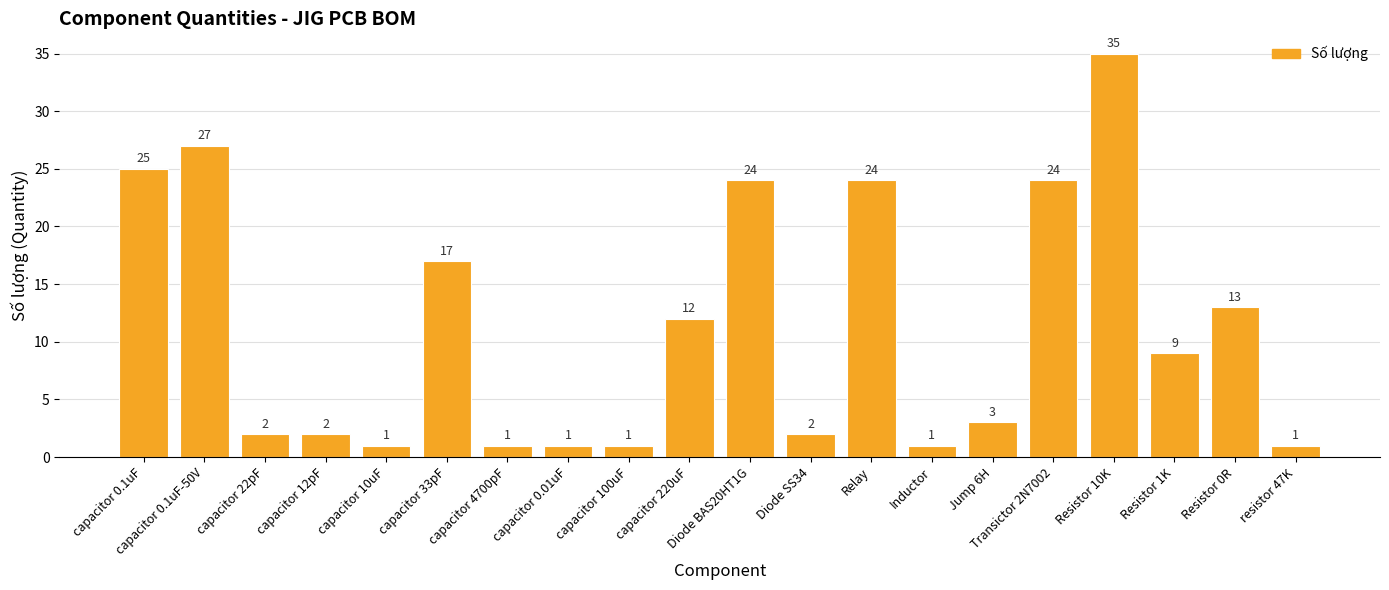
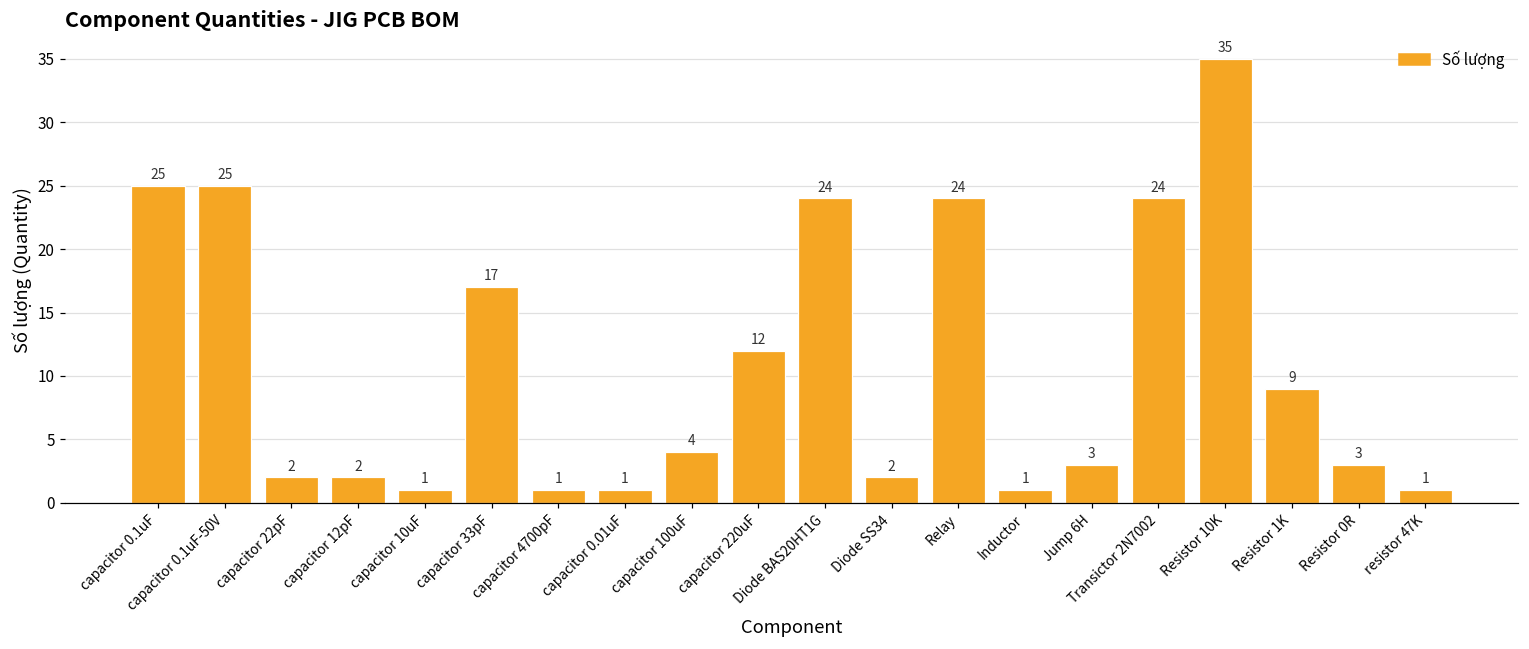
capacitor 0.1uF-50V: 27 -> 25
capacitor 100uF: 1 -> 4
Resistor 0R: 13 -> 3
